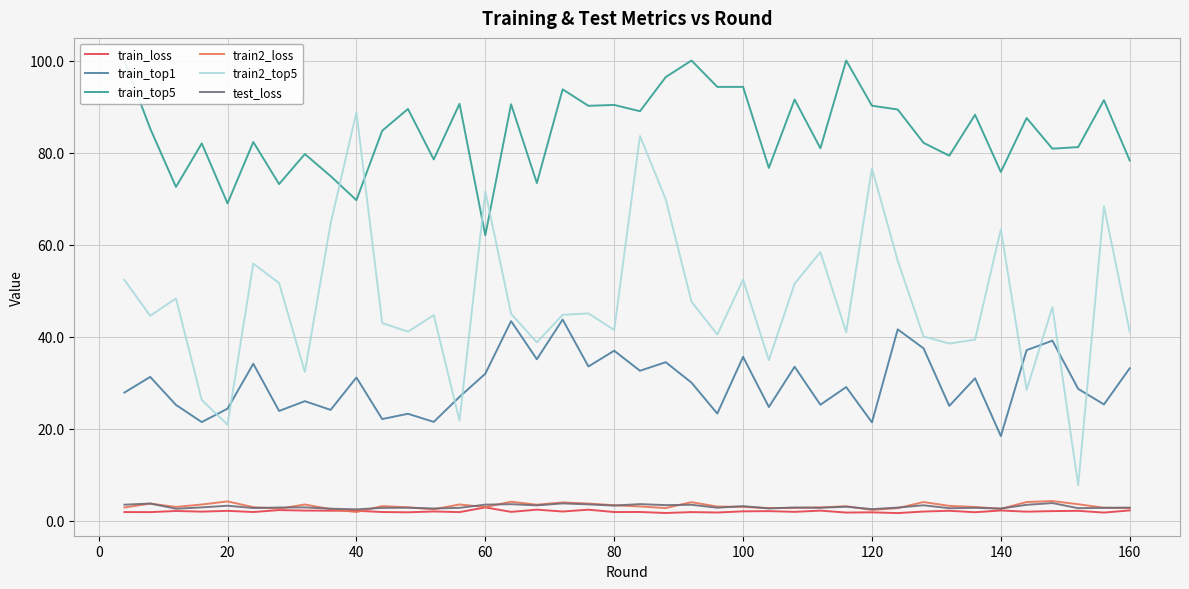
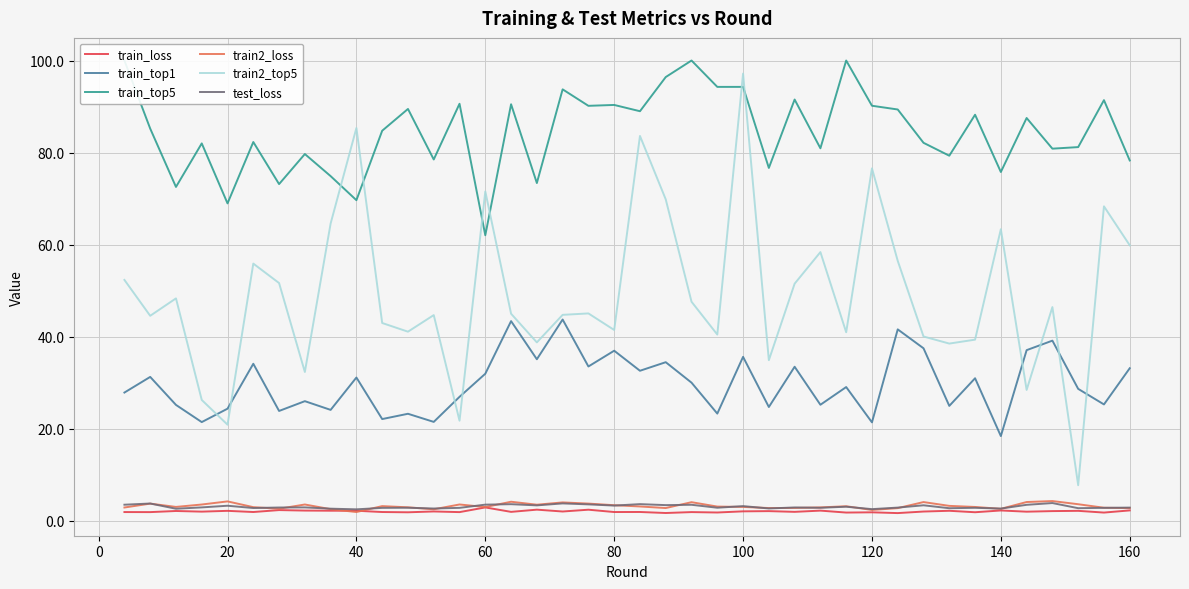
train2_top5, 40: 89 -> 85
train2_top5, 100: 52 -> 97
train2_top5, 160: 41 -> 60
